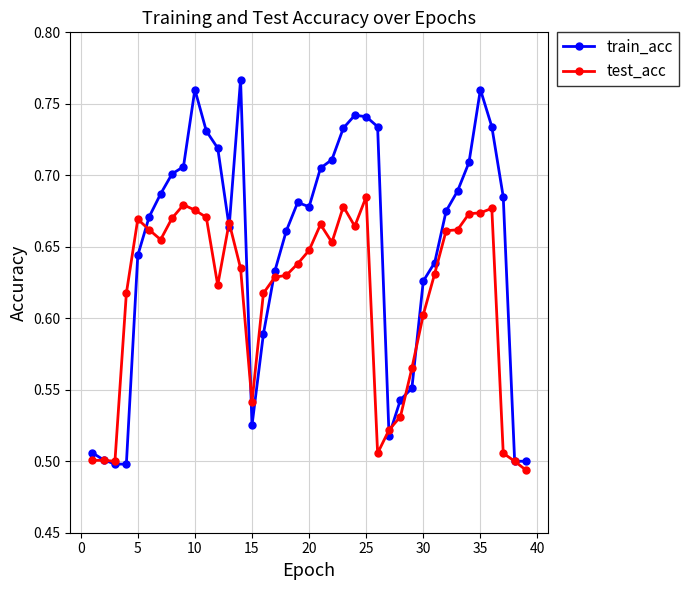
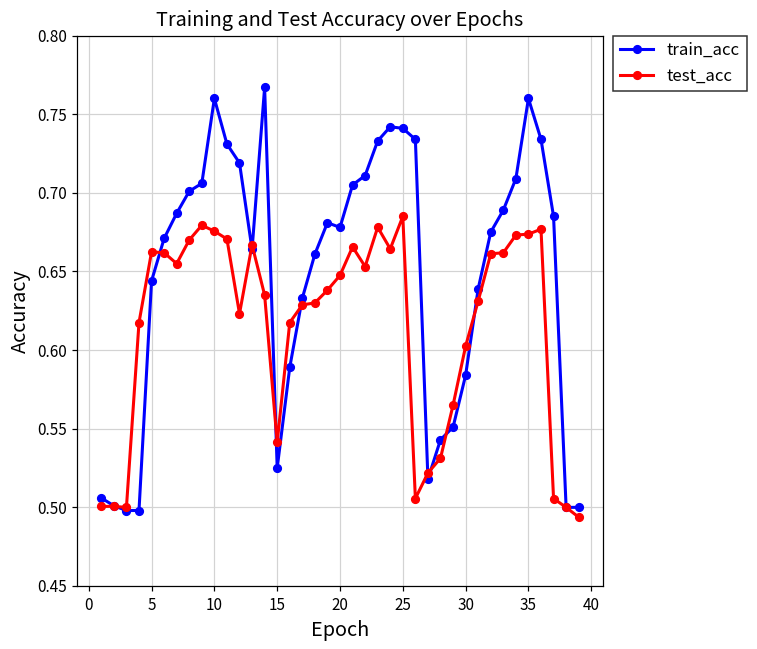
test_acc, 5: 0.669 -> 0.663
train_acc, 30: 0.626 -> 0.584
